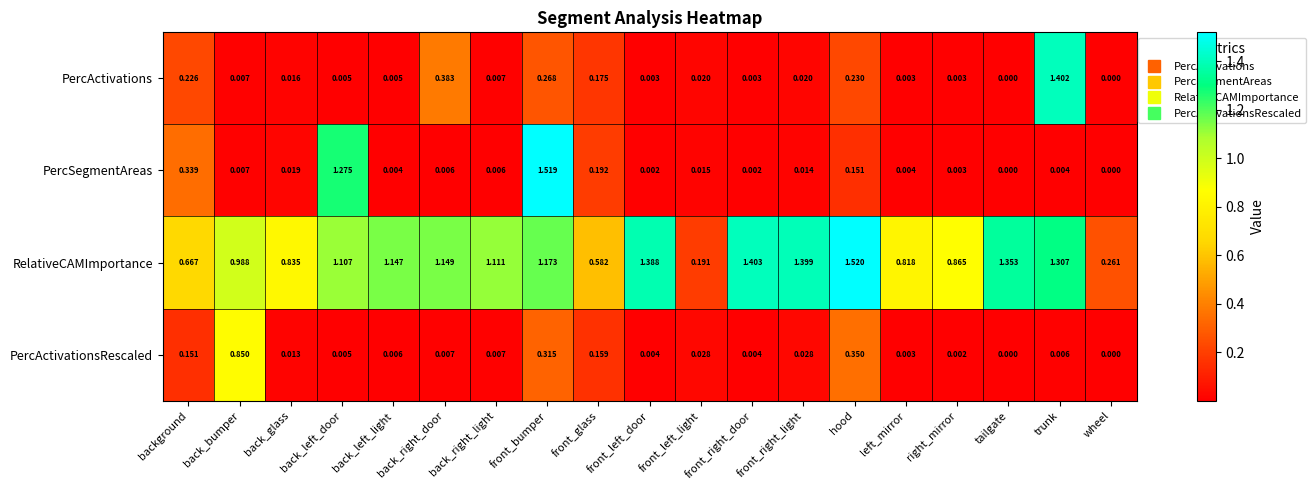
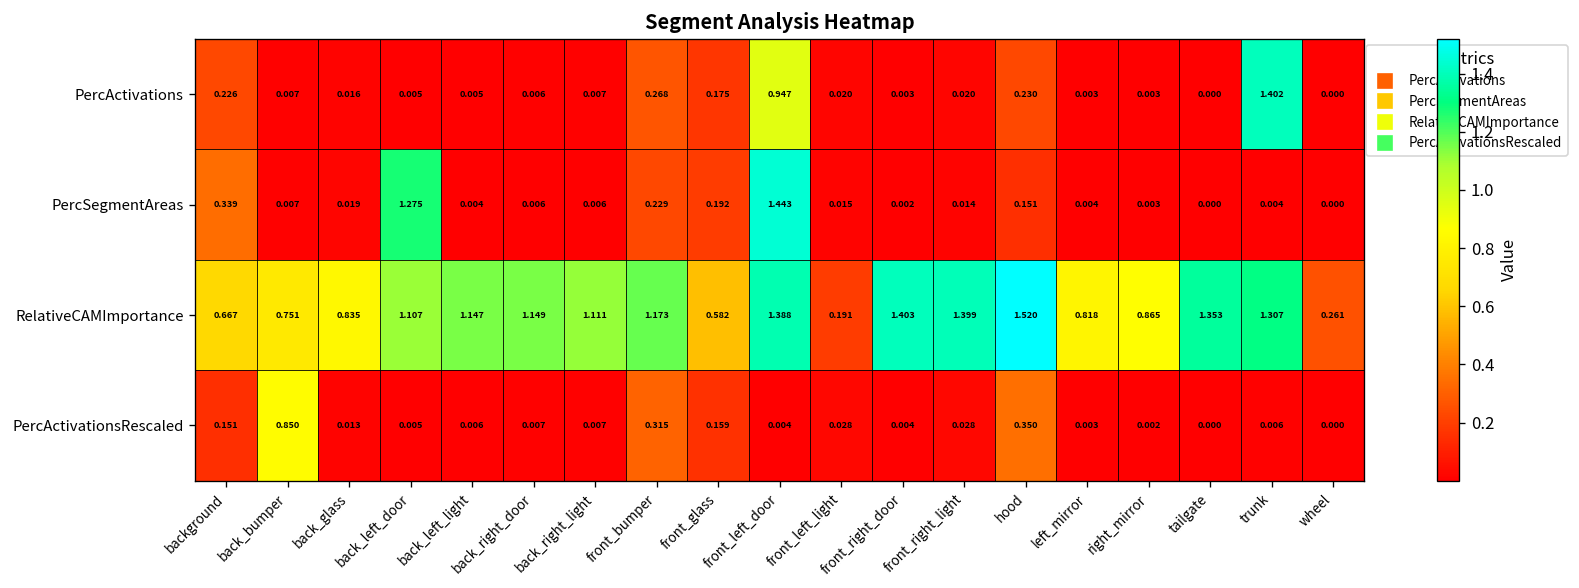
PercActivations, back_right_door: 0.383 -> 0.006
PercActivations, front_left_door: 0.003 -> 0.947
PercSegmentAreas, front_bumper: 1.519 -> 0.229
PercSegmentAreas, front_left_door: 0.002 -> 1.443
RelativeCAMImportance, back_bumper: 0.988 -> 0.751
